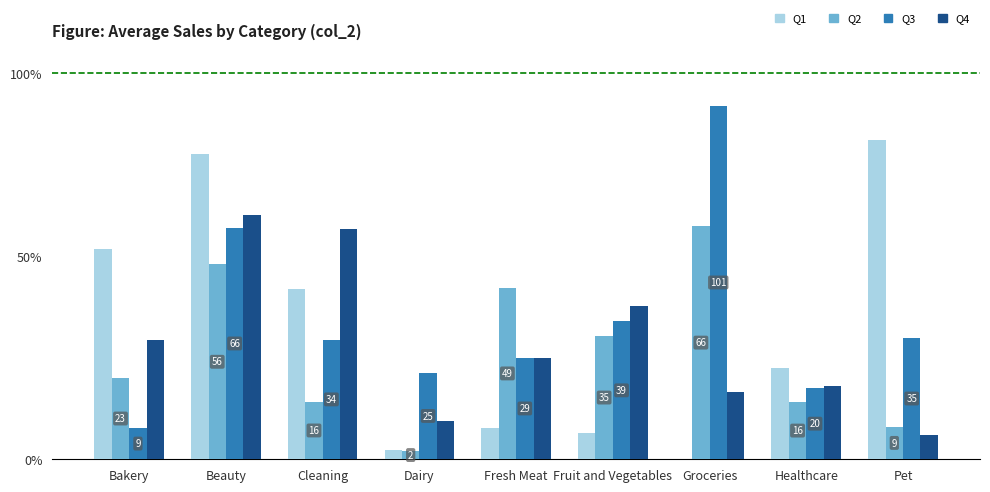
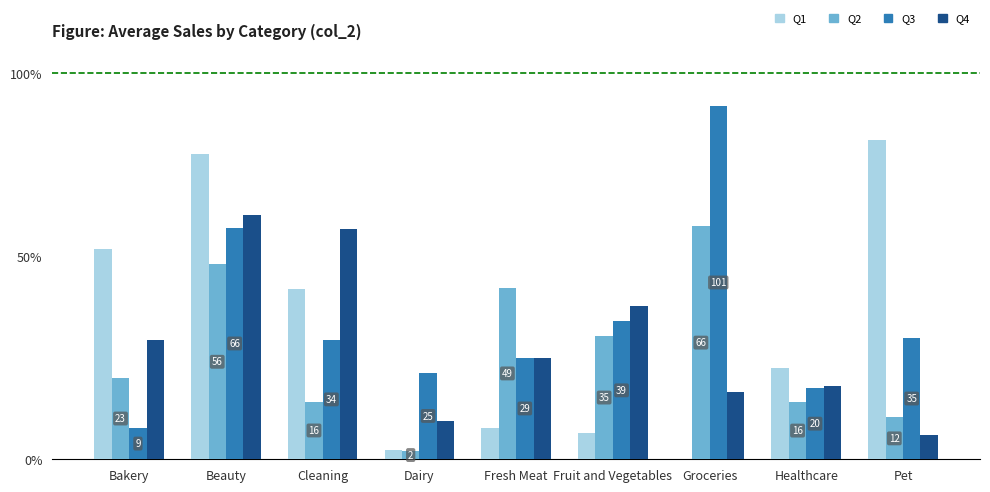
Q2, Pet: 9 -> 12
